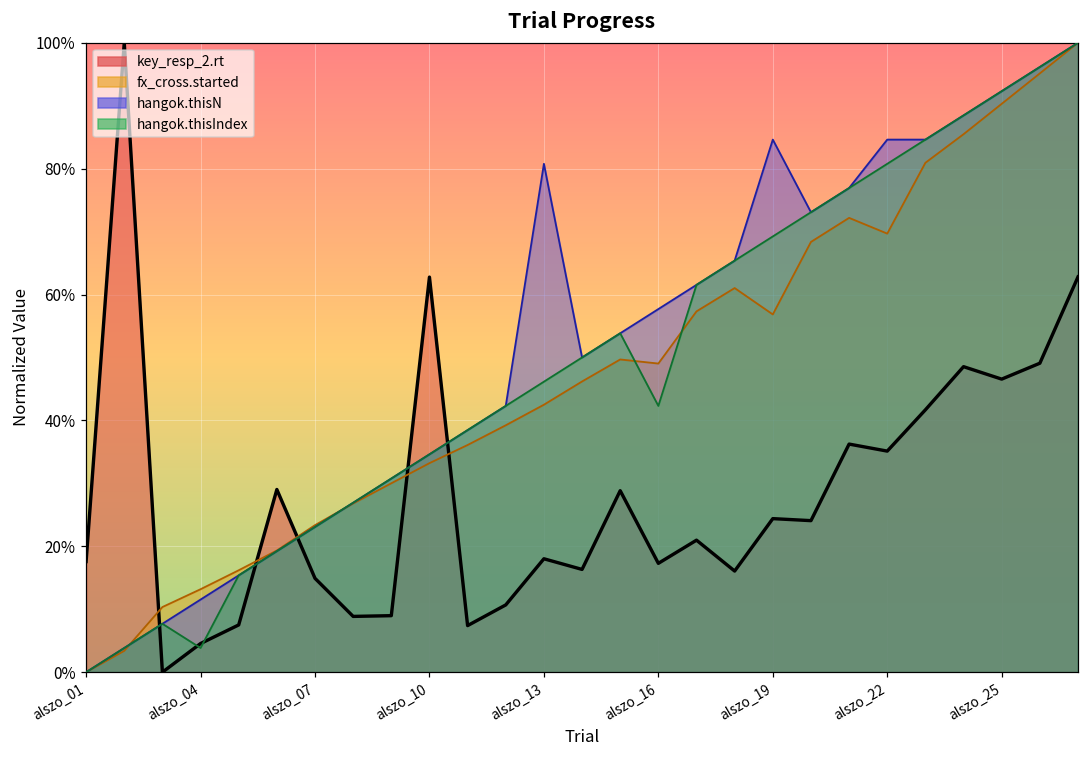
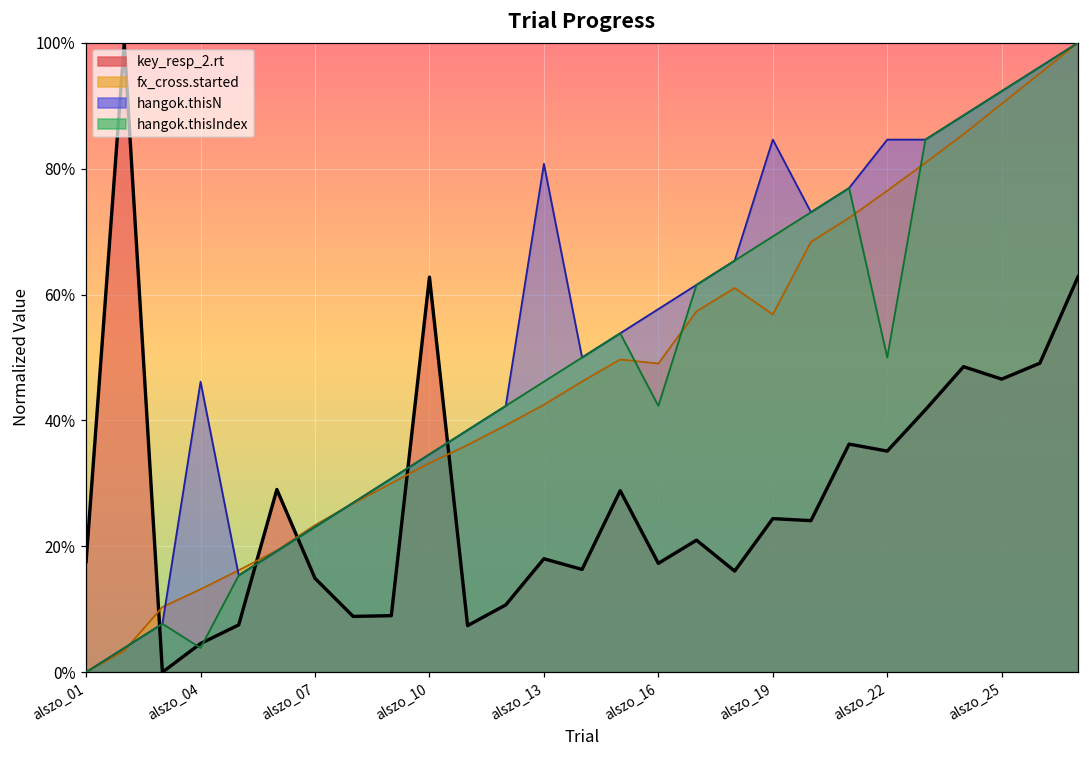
hangok.thisN, alszo_04: 12% -> 46%
fx_cross.started, alszo_22: 70% -> 77%
hangok.thisIndex, alszo_22: 81% -> 50%
